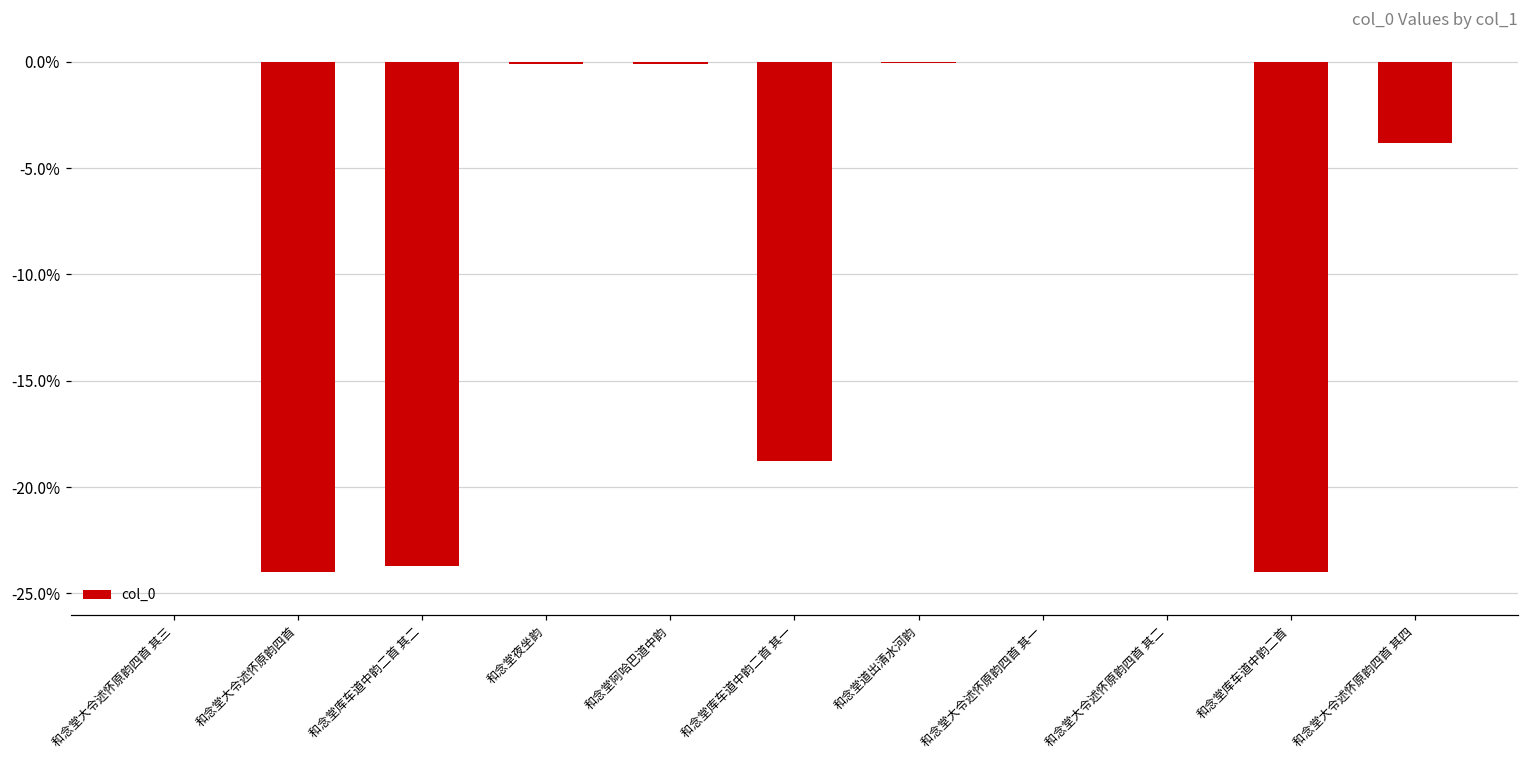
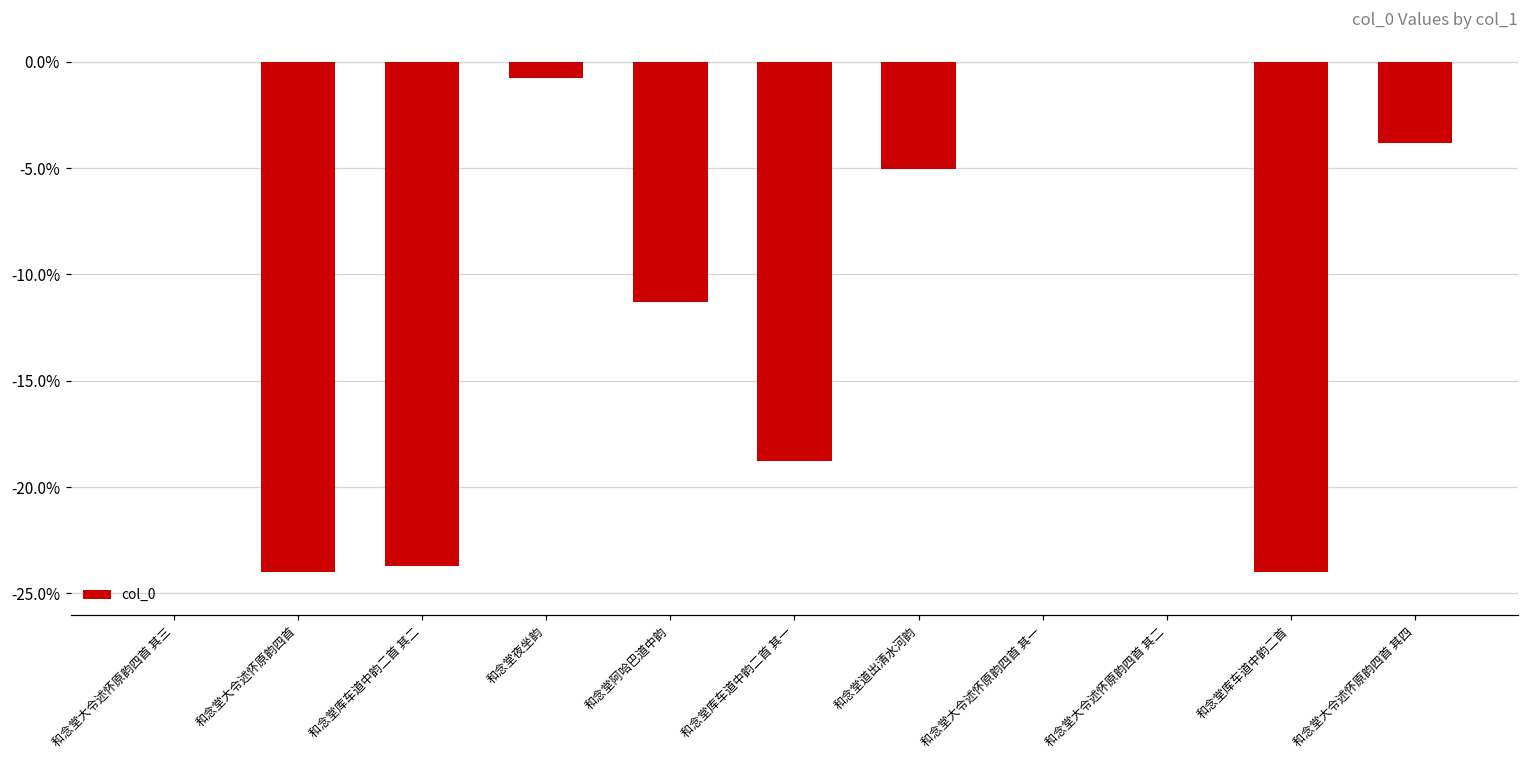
和念堂夜坐韵: -0.1% -> -0.7%
和念堂阿哈巴道中韵: -0.1% -> -11.3%
和念堂道出清水河韵: -0.1% -> -5.0%
